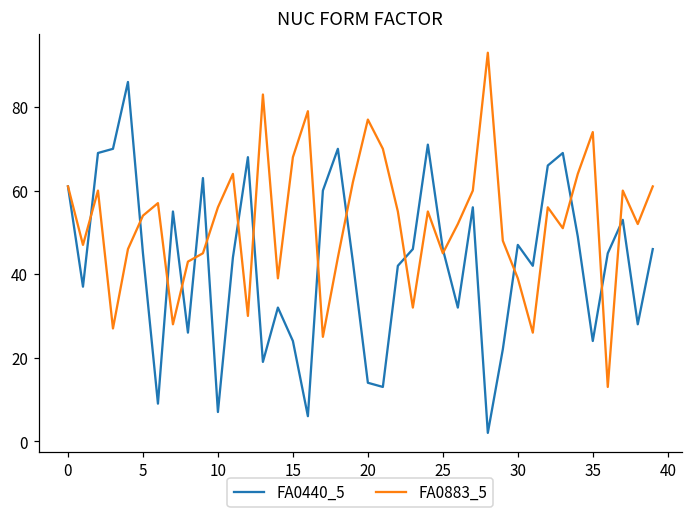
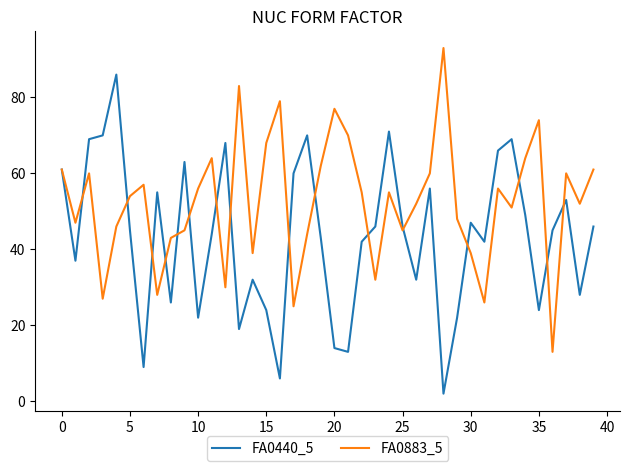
FA0440_5, 10: 7 -> 22
